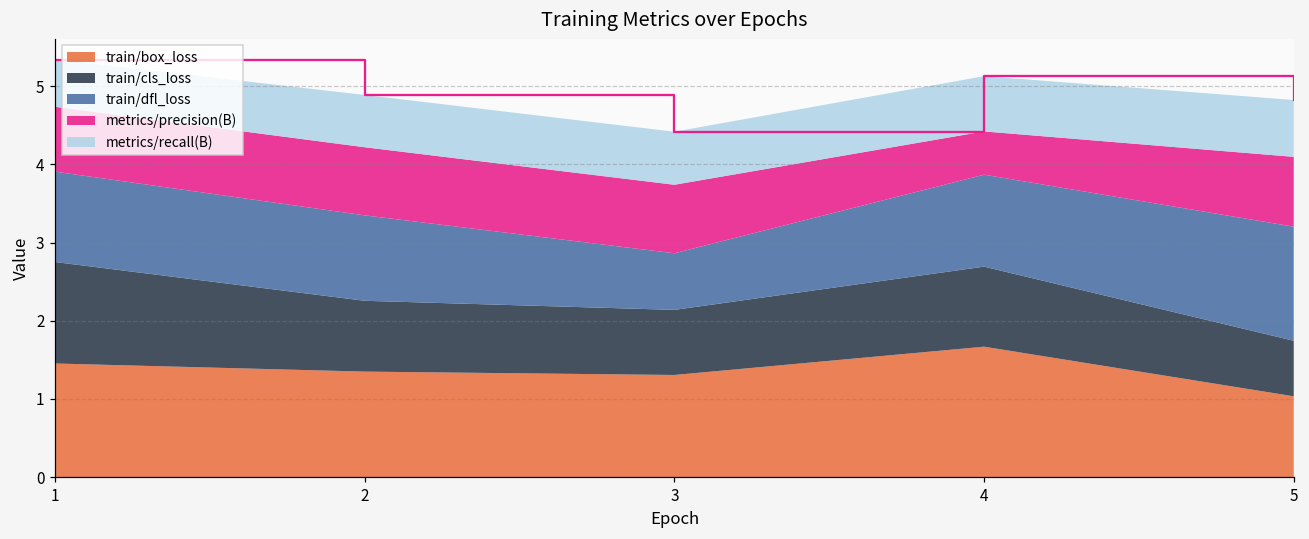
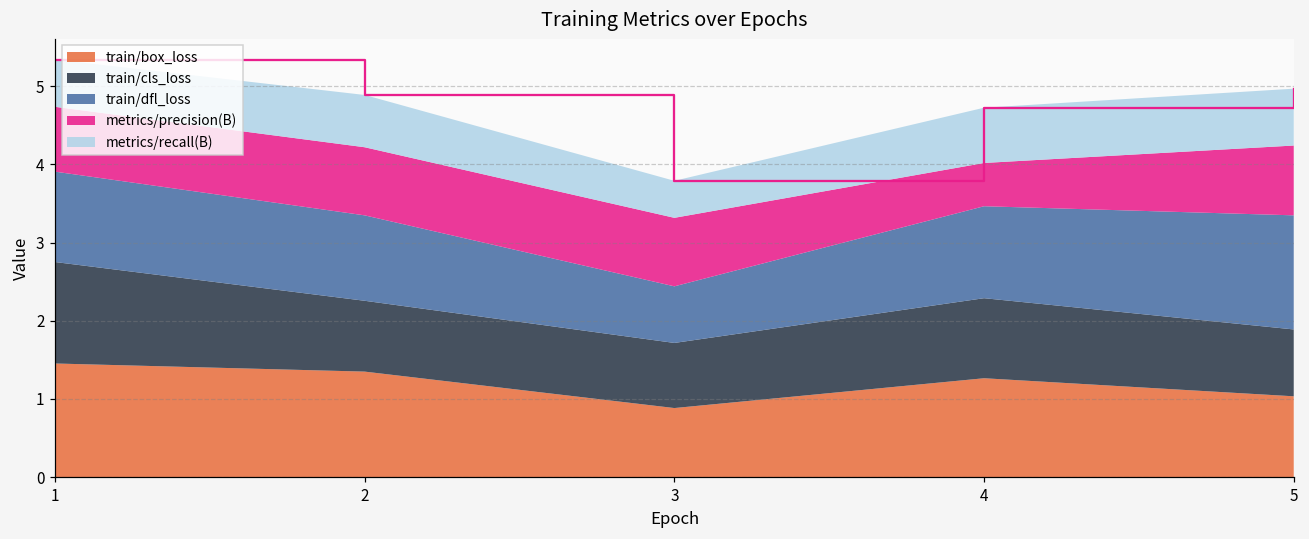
train/box_loss, 3: 1.3 -> 0.9
metrics/recall(B), 3: 0.7 -> 0.5
train/box_loss, 4: 1.7 -> 1.3
train/cls_loss, 5: 0.7 -> 0.9
